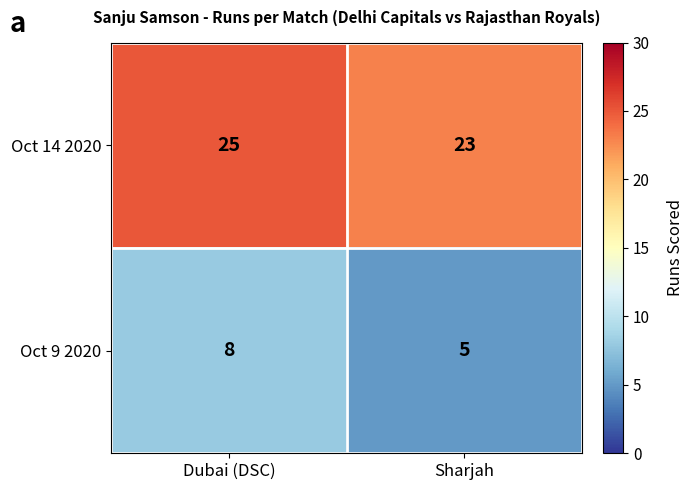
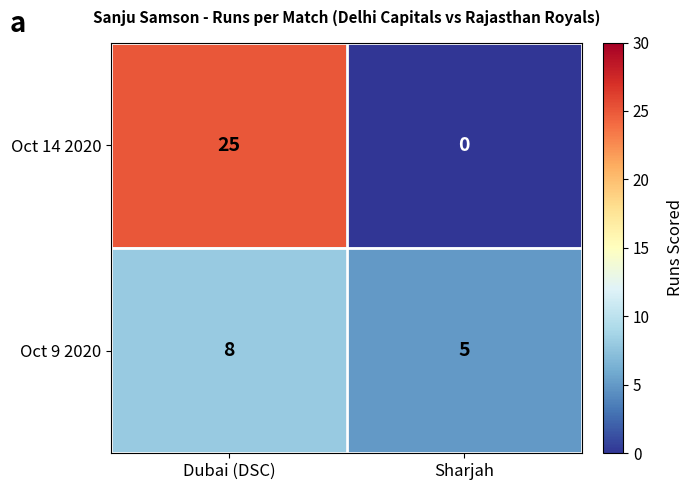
Oct 14 2020, Sharjah: 23 -> 0
